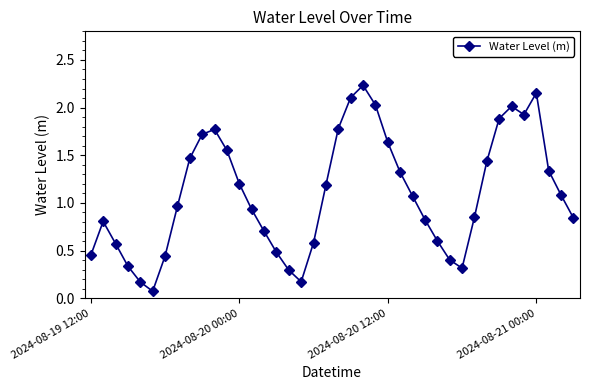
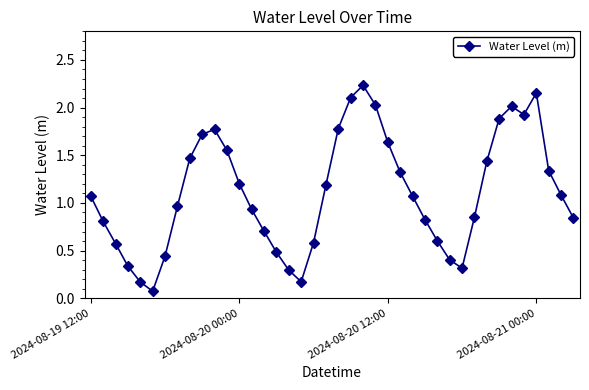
2024-08-19 12:00: 0.5 -> 1.1
